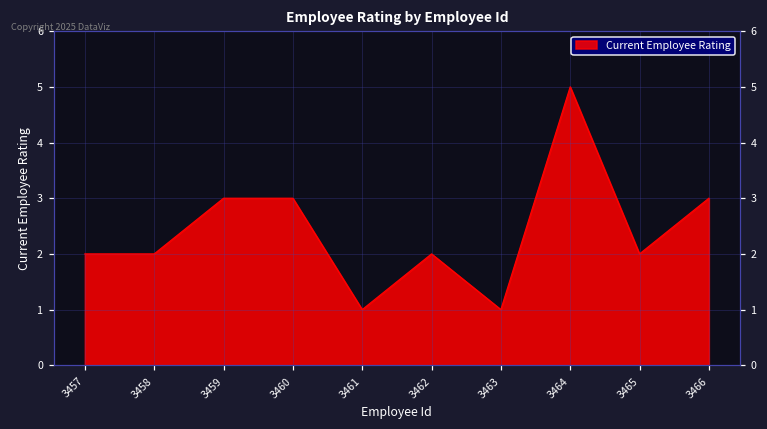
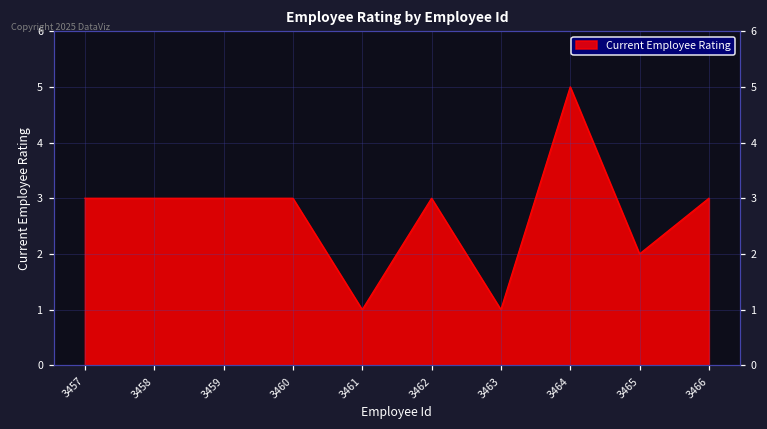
3457: 2 -> 3
3458: 2 -> 3
3462: 2 -> 3
